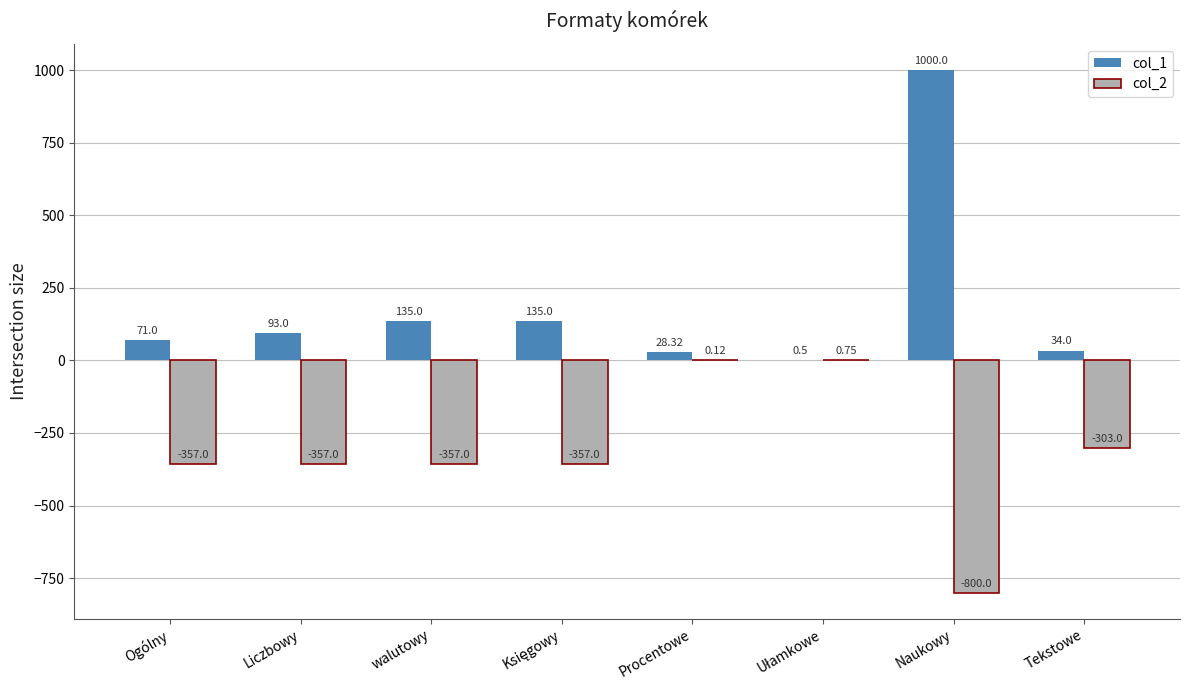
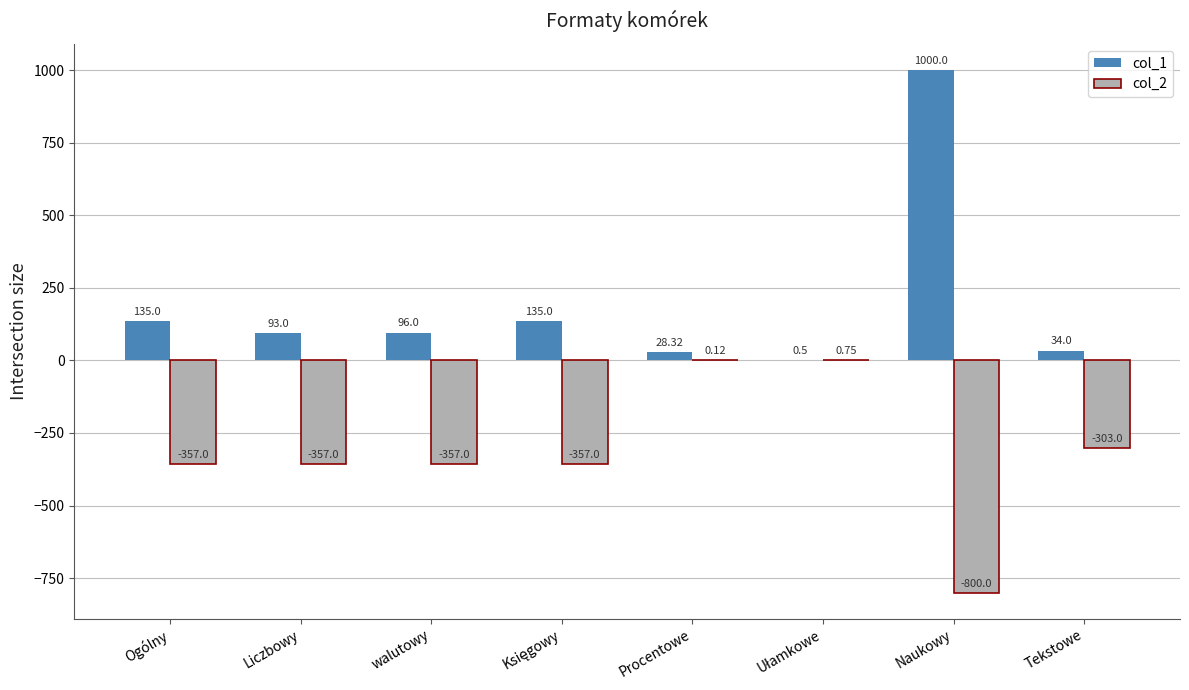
col_1, Ogólny: 71.0 -> 135.0
col_1, walutowy: 135.0 -> 96.0
